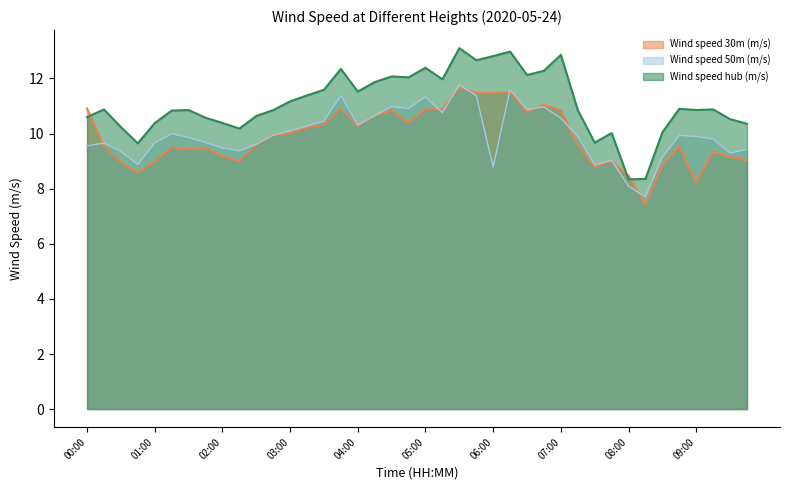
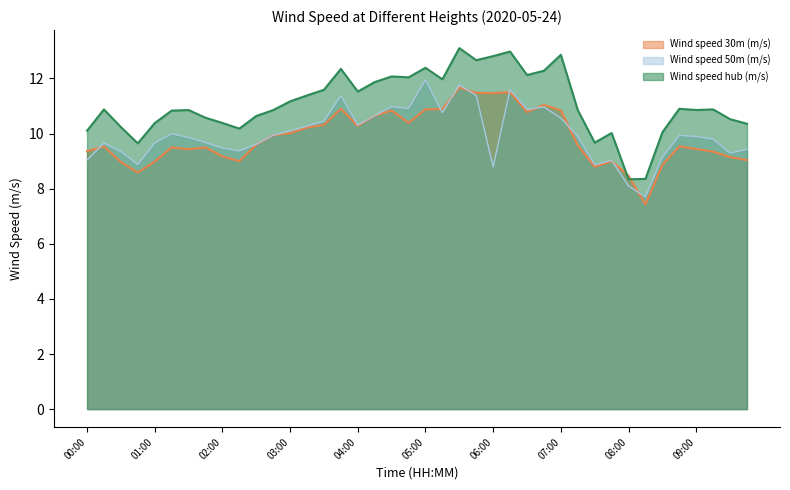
Wind speed 30m (m/s), 00:00: 10.9 -> 9.4
Wind speed 50m (m/s), 00:00: 9.6 -> 9.0
Wind speed hub (m/s), 00:00: 10.6 -> 10.1
Wind speed 50m (m/s), 05:00: 11.3 -> 11.9
Wind speed 30m (m/s), 09:00: 8.2 -> 9.4
